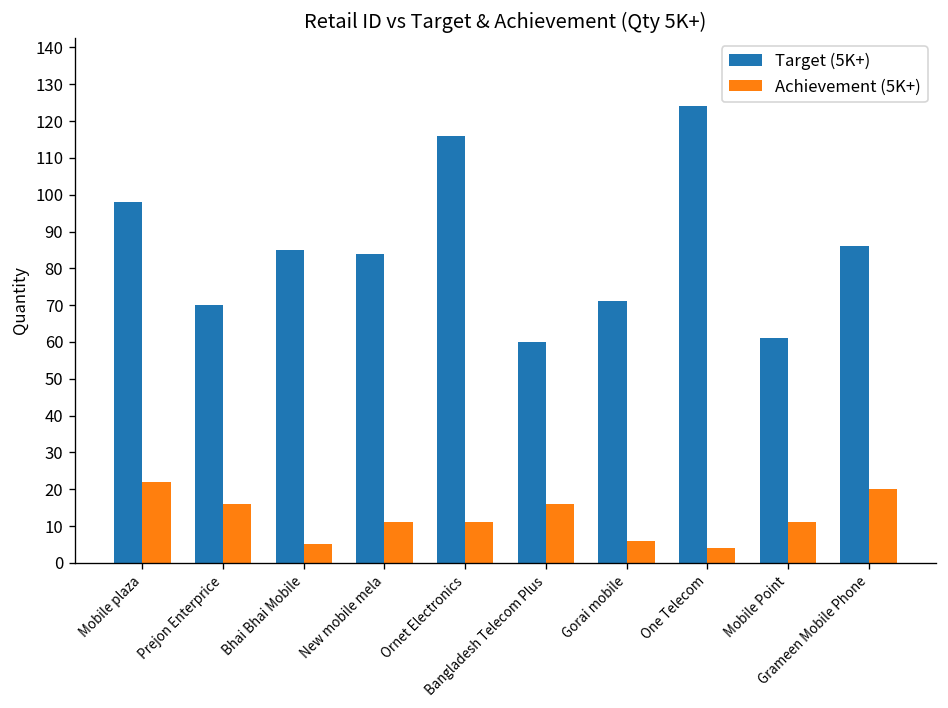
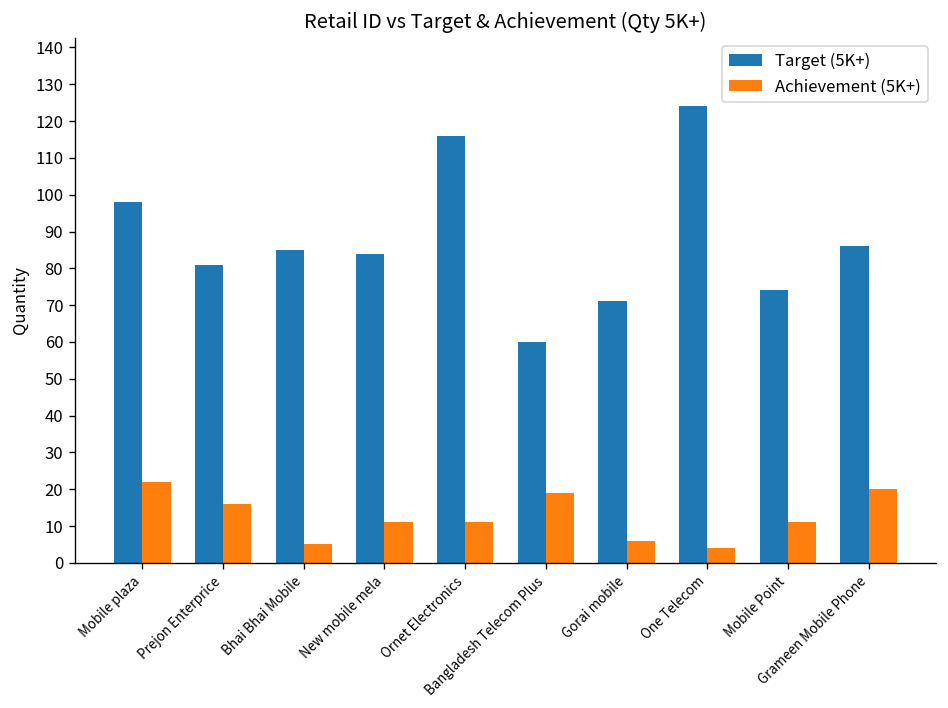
Target (5K+), Prejon Enterprice: 70 -> 81
Achievement (5K+), Bangladesh Telecom Plus: 16 -> 19
Target (5K+), Mobile Point: 61 -> 74
